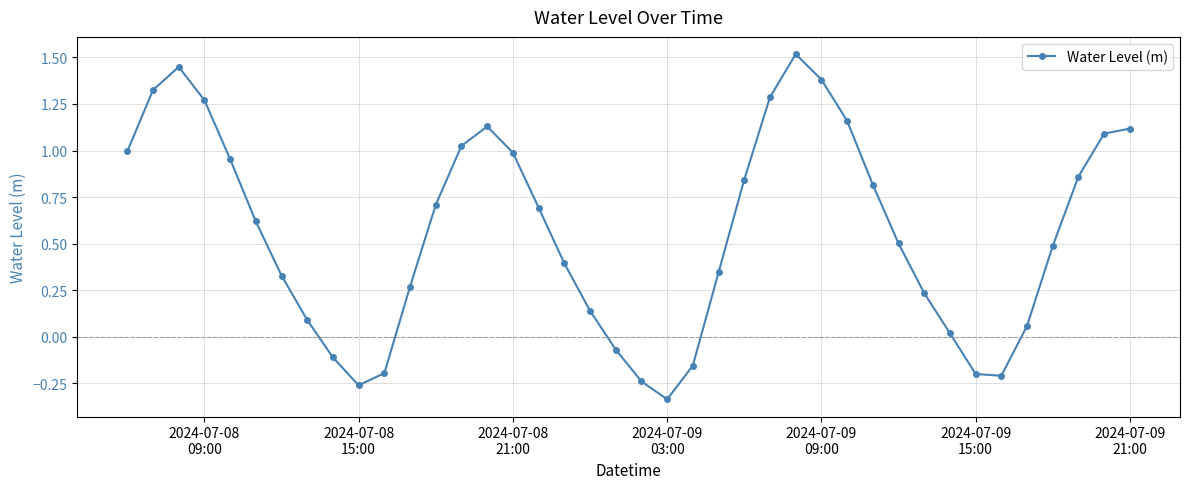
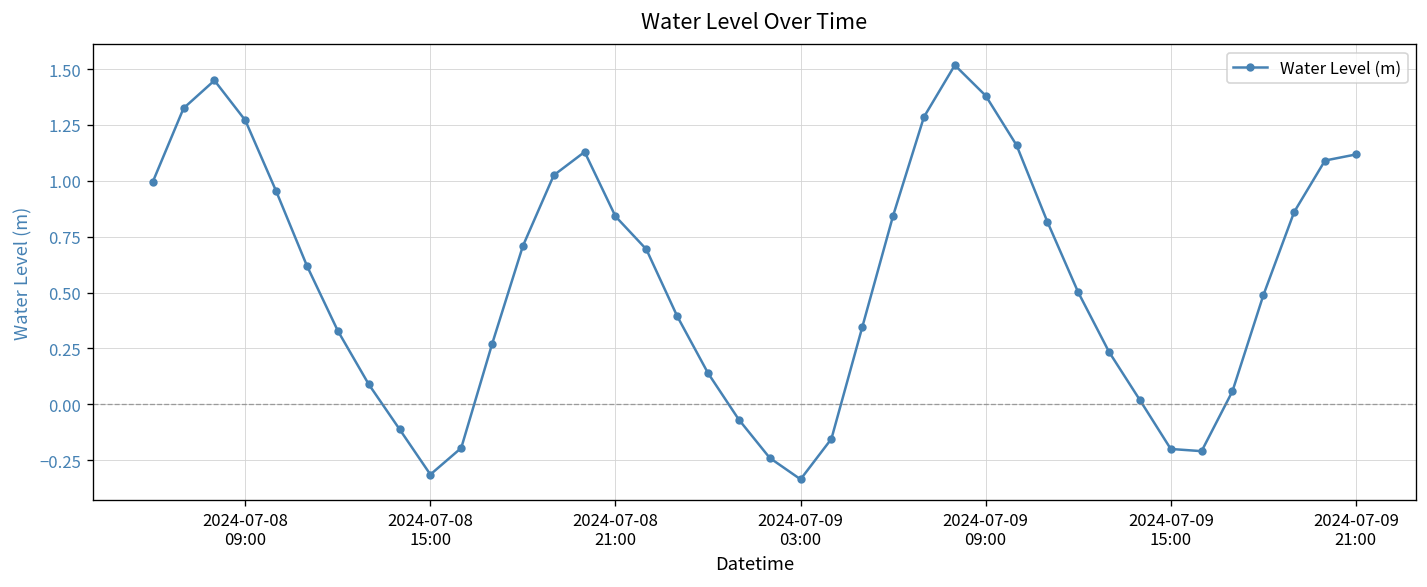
2024-07-08 15:00: -0.26 -> -0.31
2024-07-08 21:00: 0.99 -> 0.84
